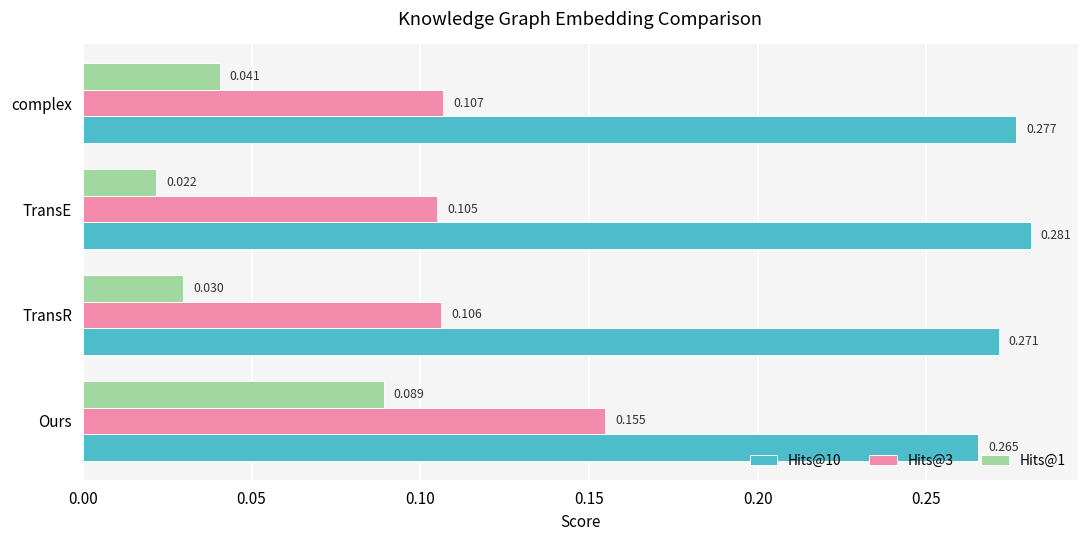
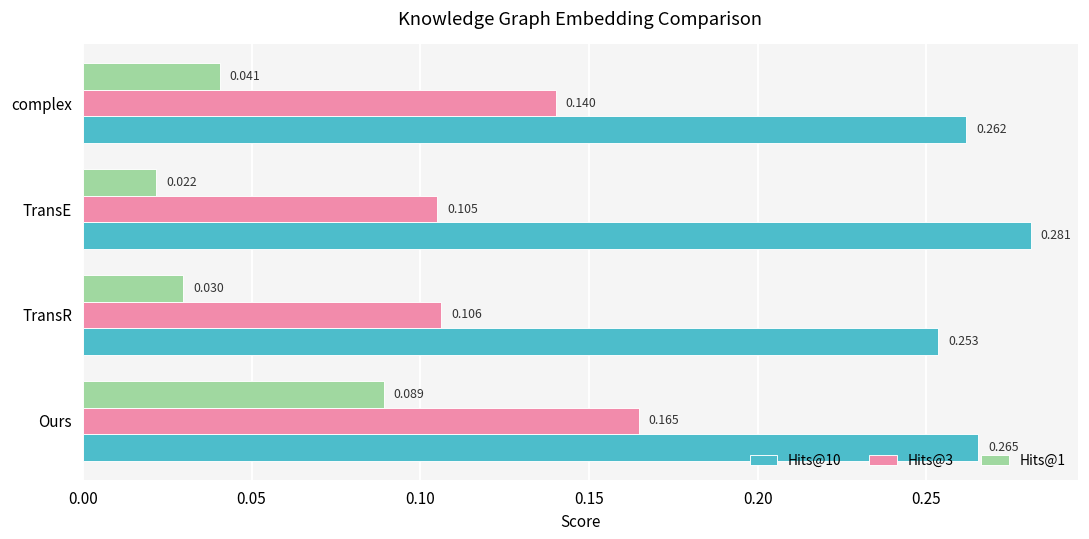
Hits@3, complex: 0.107 -> 0.140
Hits@10, complex: 0.277 -> 0.262
Hits@10, TransR: 0.271 -> 0.253
Hits@3, Ours: 0.155 -> 0.165
